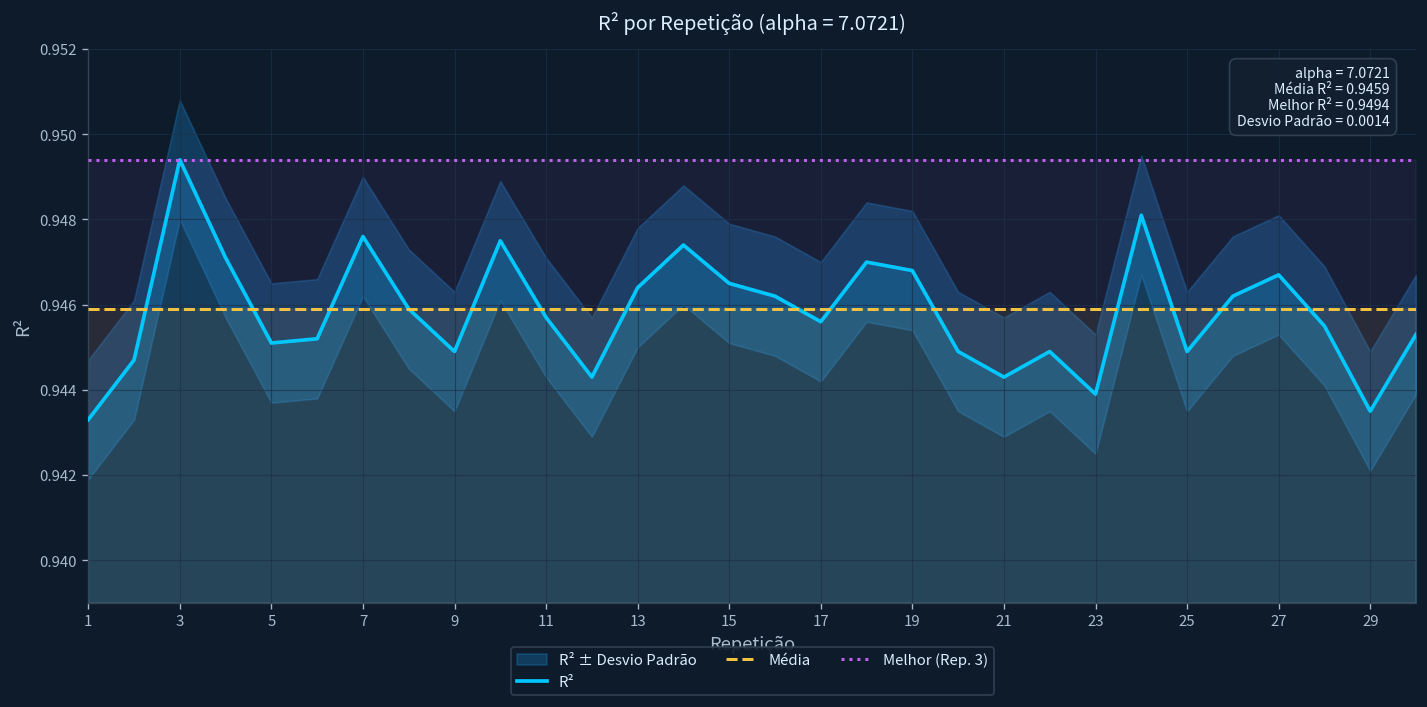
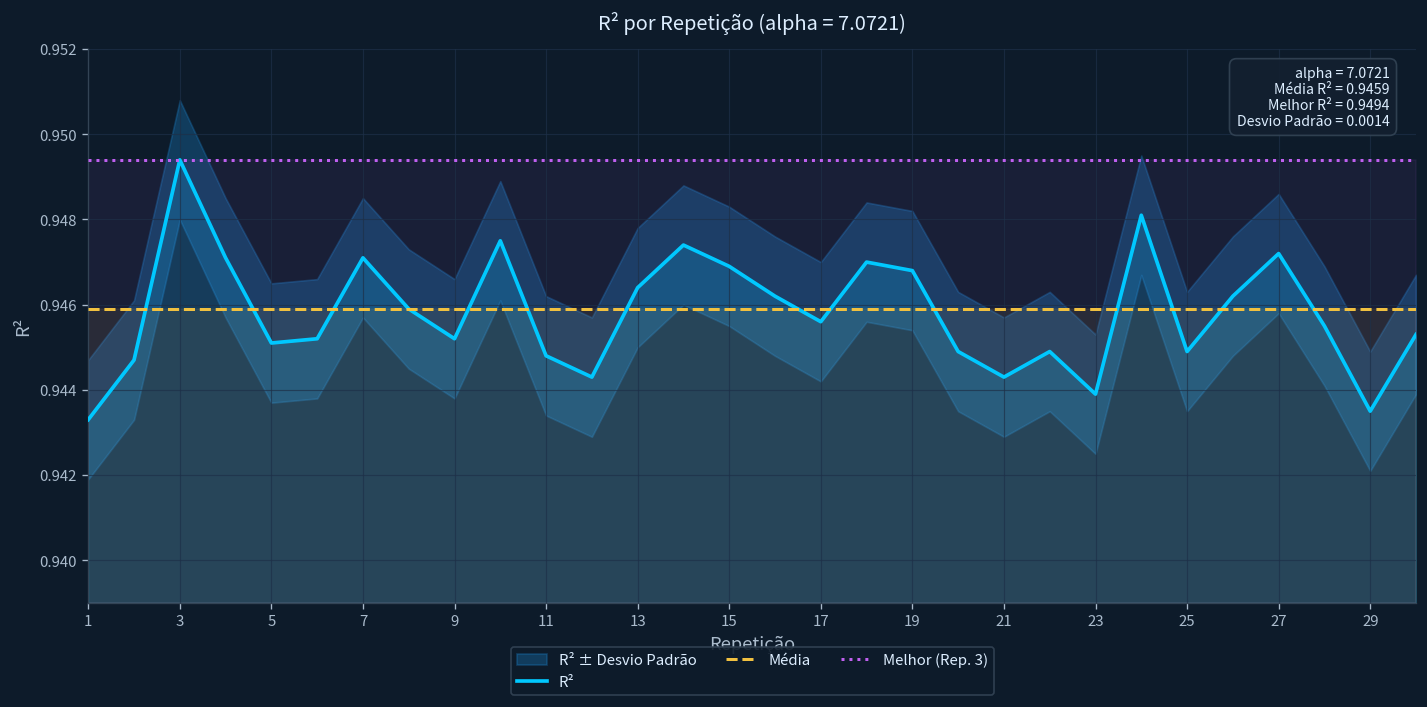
R², 7: 0.9476 -> 0.9471
R², 9: 0.9449 -> 0.9452
R², 11: 0.9457 -> 0.9448
R², 15: 0.9465 -> 0.9469
R², 27: 0.9467 -> 0.9472
